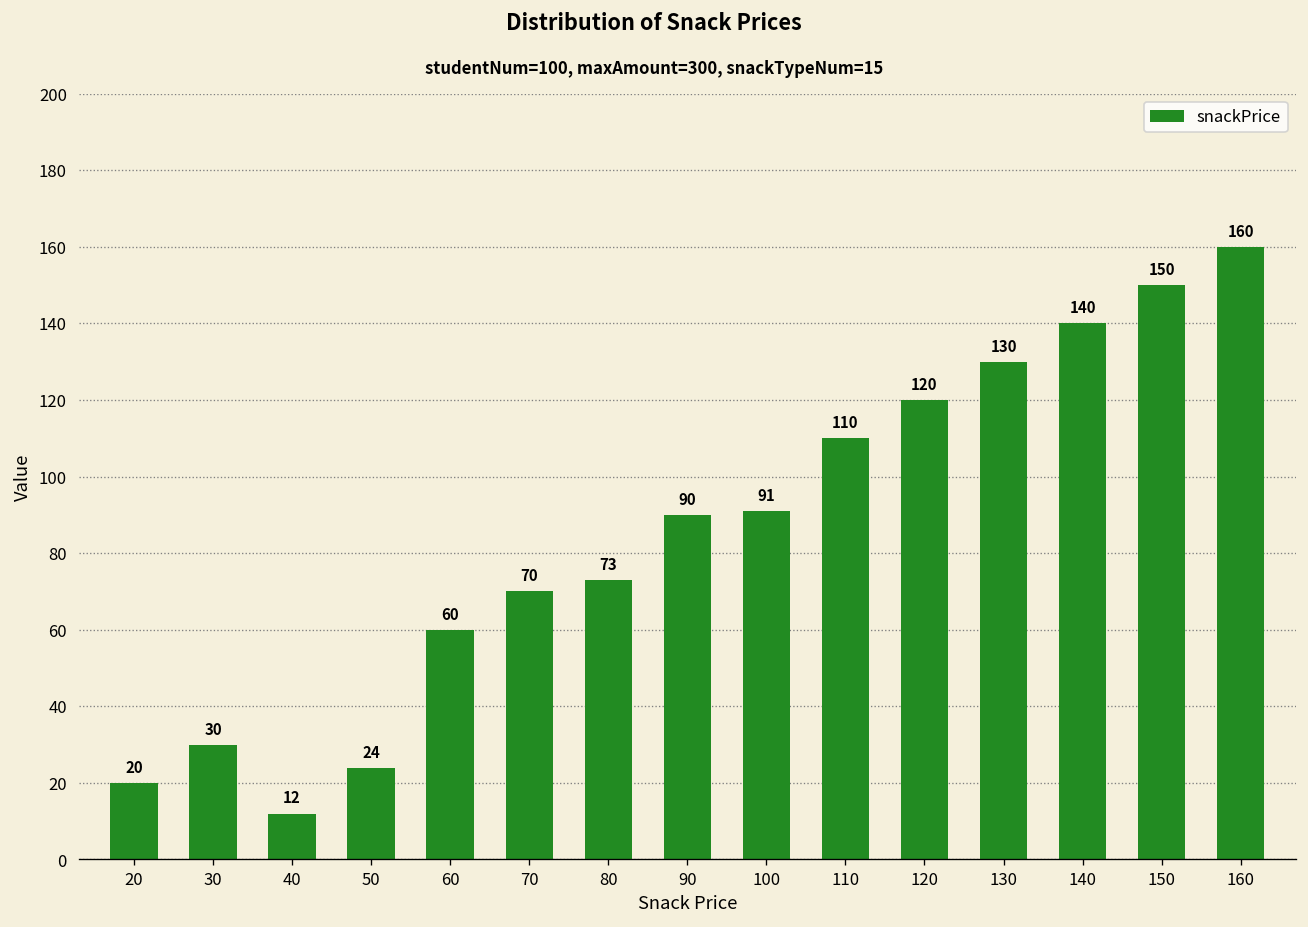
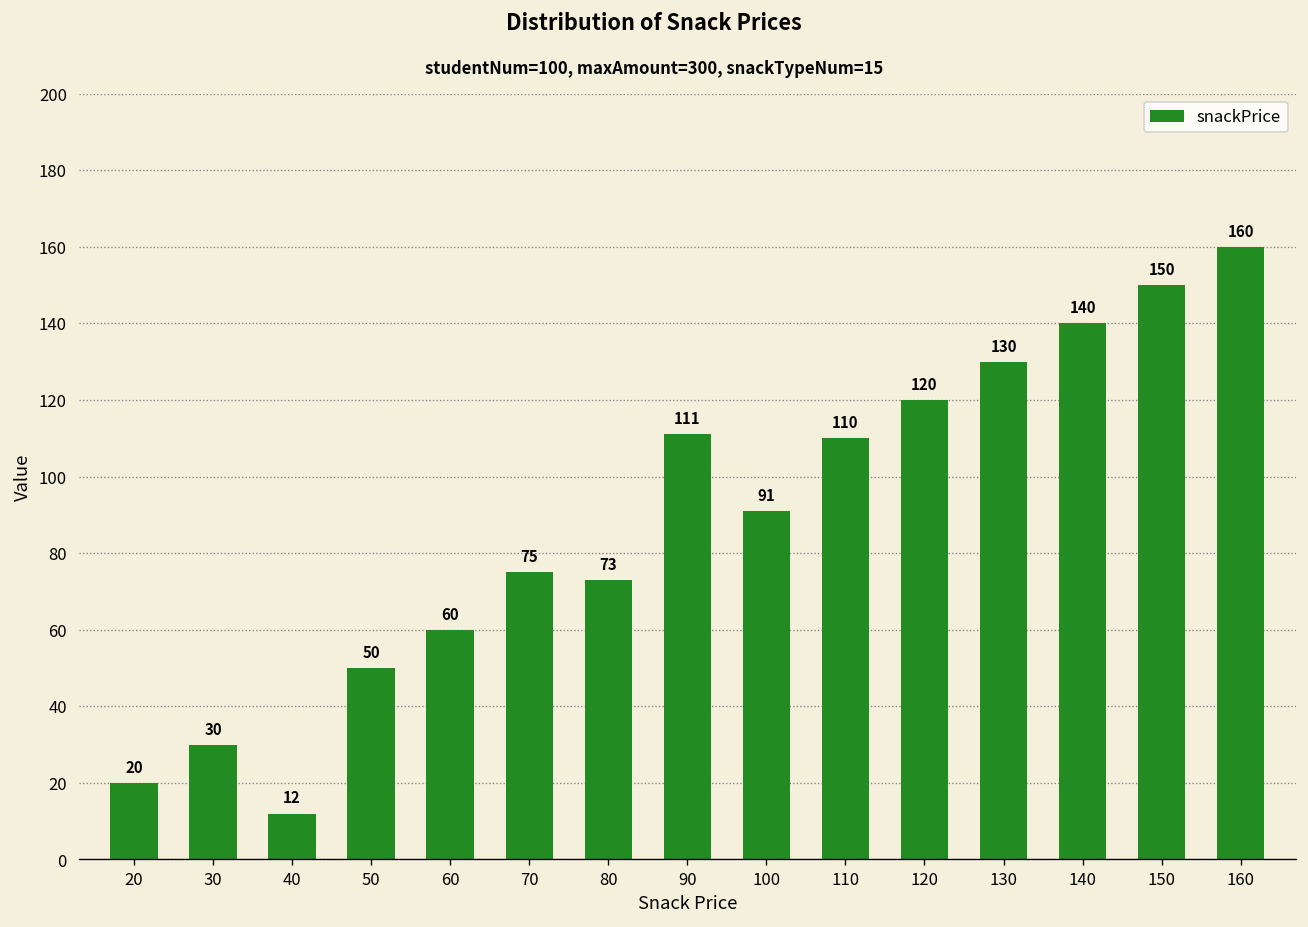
50: 24 -> 50
70: 70 -> 75
90: 90 -> 111
